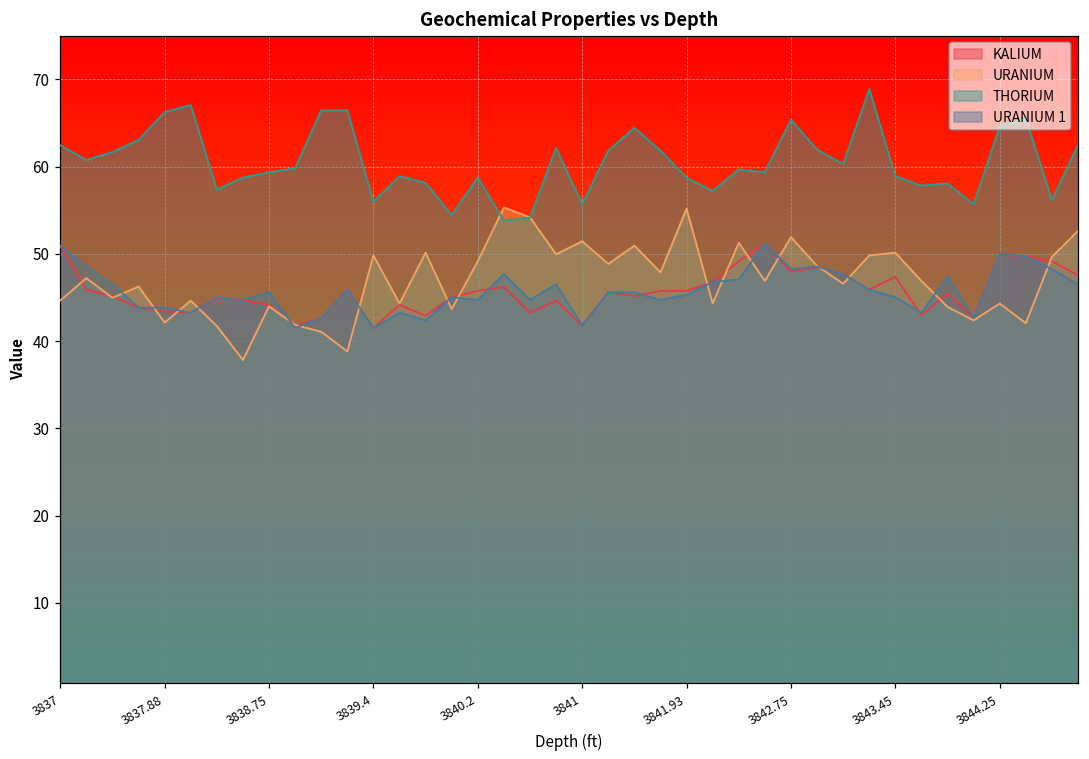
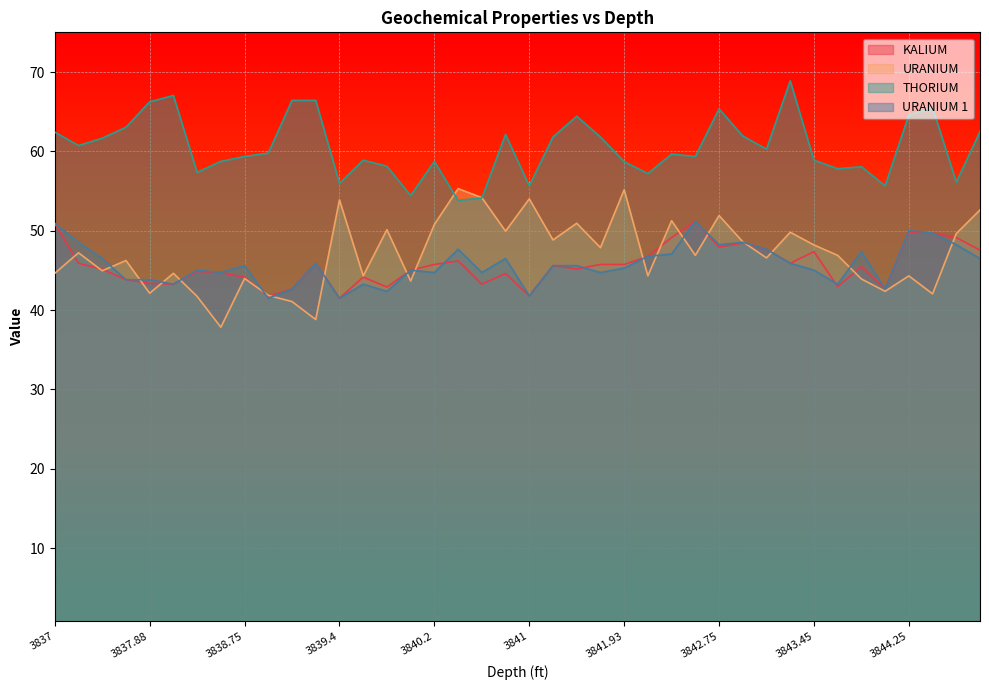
URANIUM, 3839.4: 50 -> 54
URANIUM, 3840.2: 49 -> 51
URANIUM, 3841: 51 -> 54
URANIUM, 3843.45: 50 -> 48
